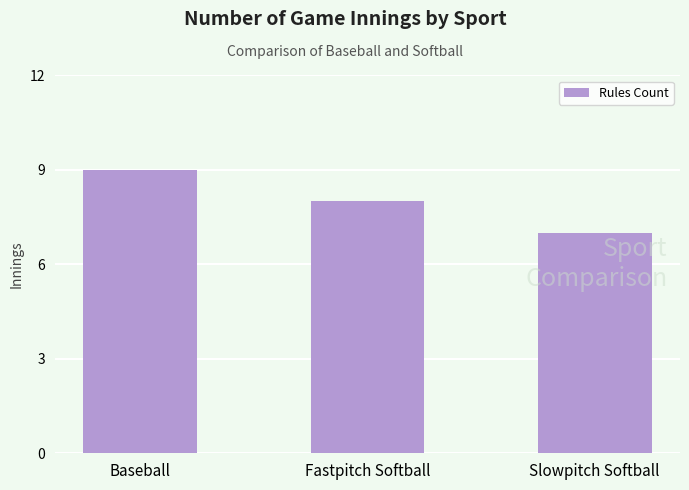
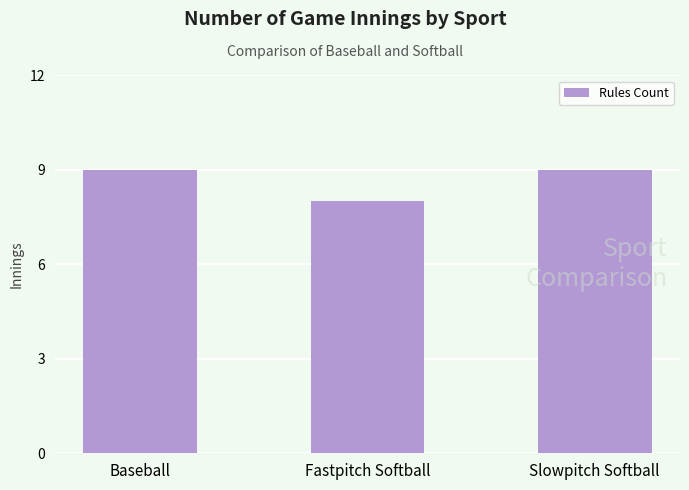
Slowpitch Softball: 7 -> 9
